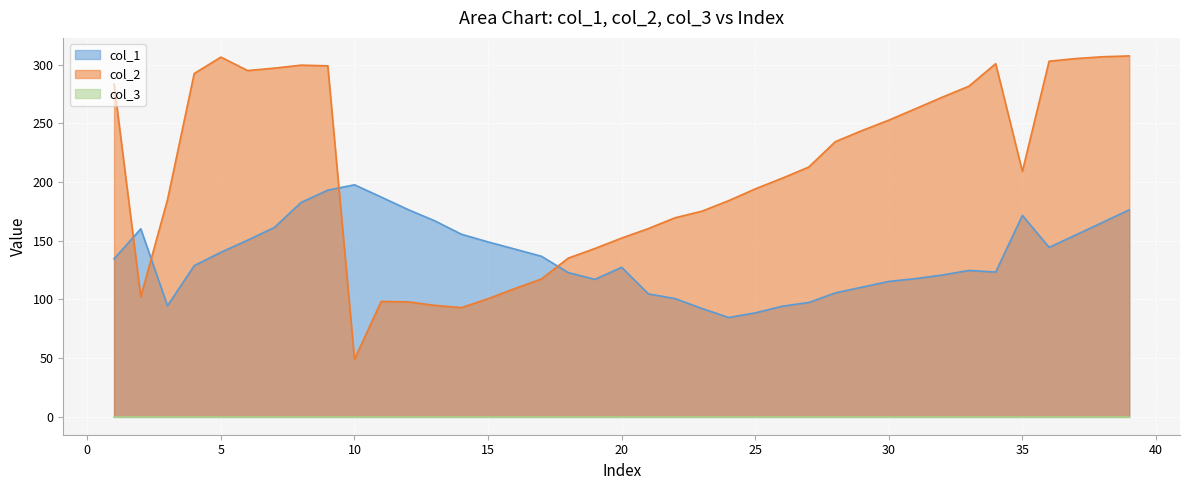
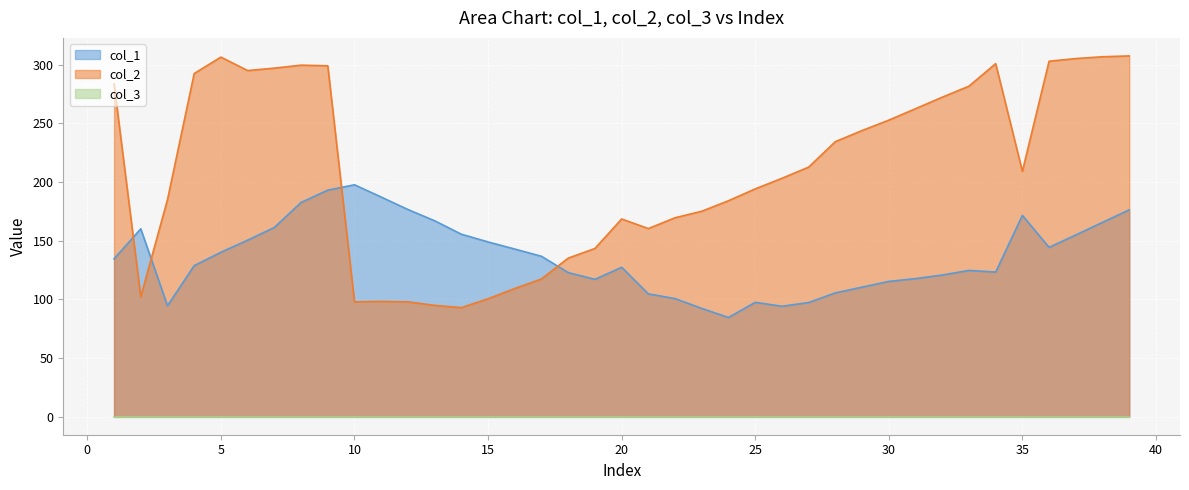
col_2, 10: 49 -> 98
col_2, 20: 152 -> 169
col_1, 25: 88 -> 97
